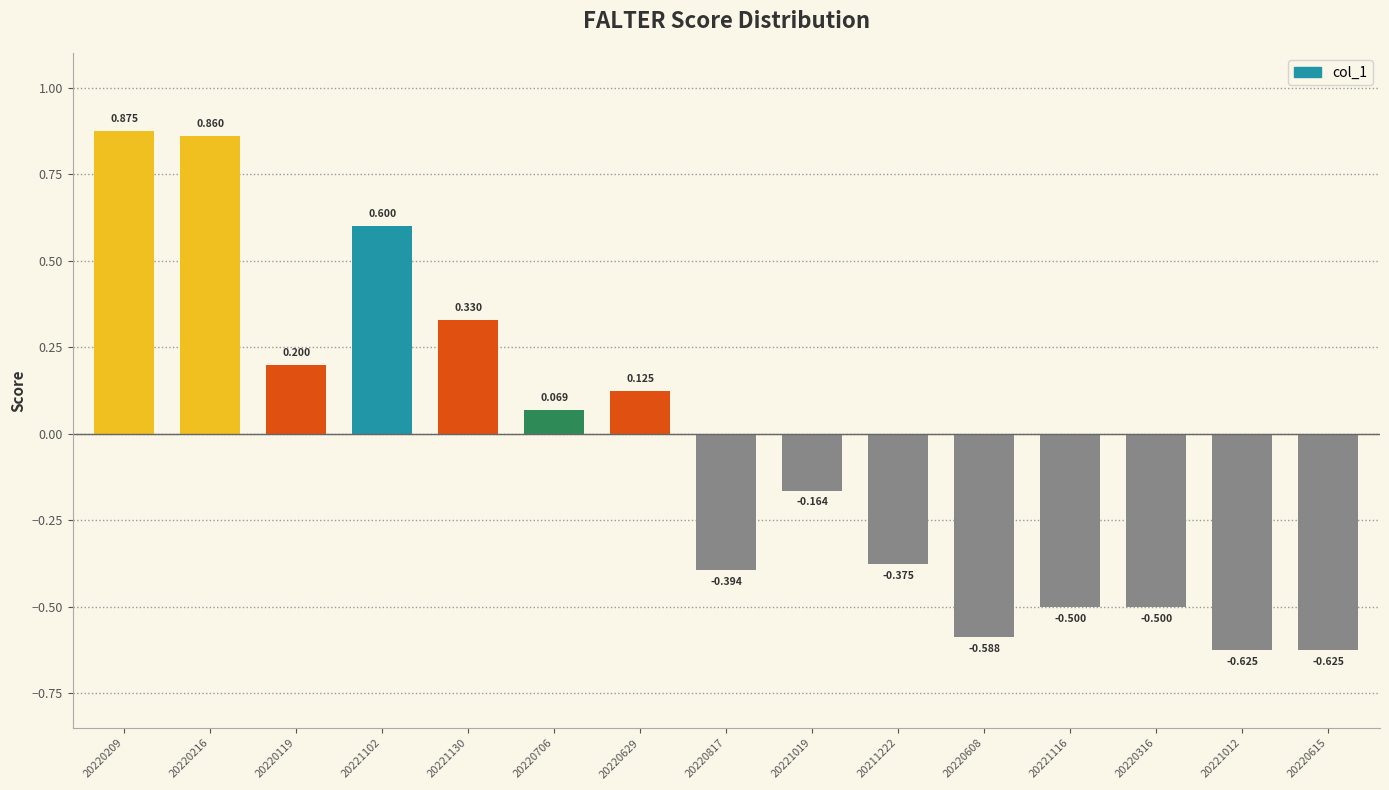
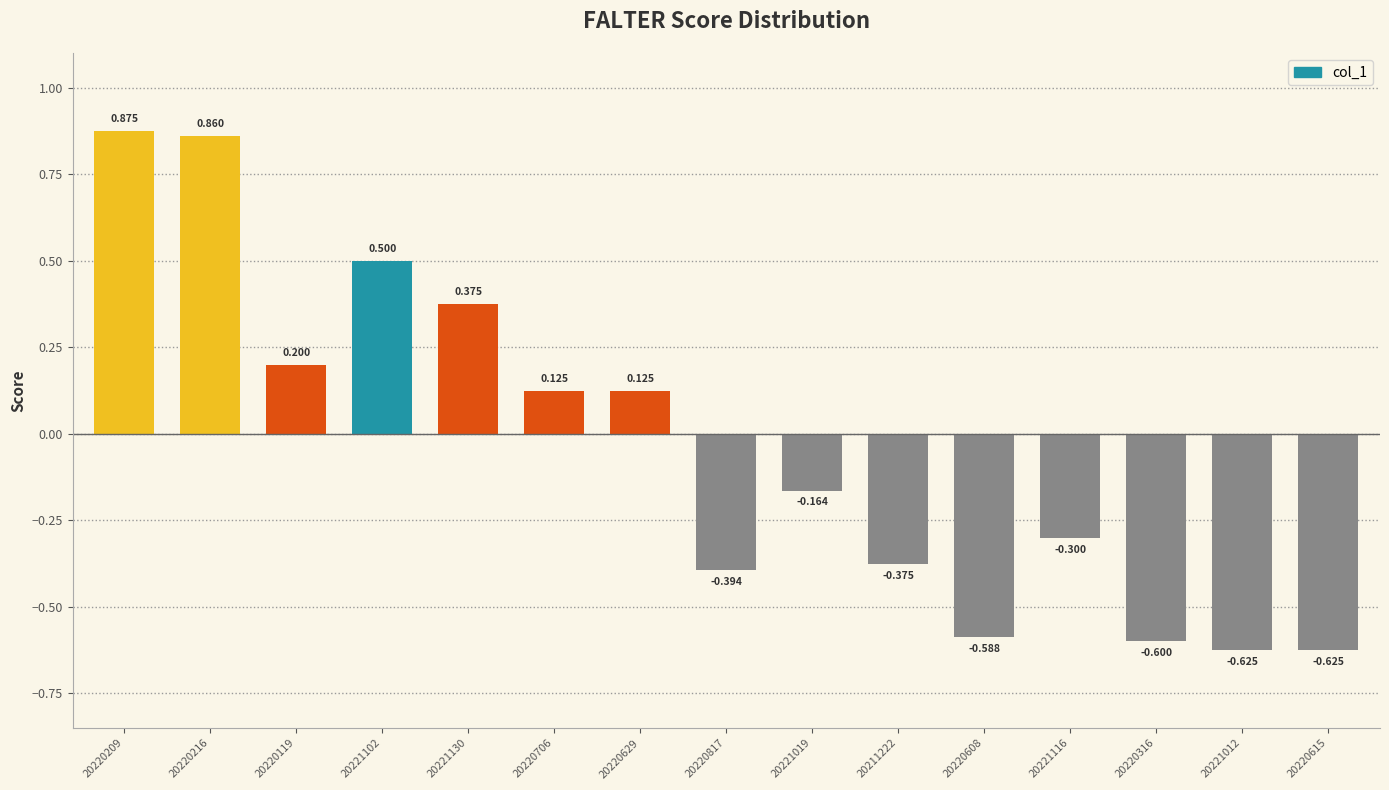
20221102: 0.600 -> 0.500
20221130: 0.330 -> 0.375
20220706: 0.069 -> 0.125
20221116: -0.500 -> -0.300
20220316: -0.500 -> -0.600
